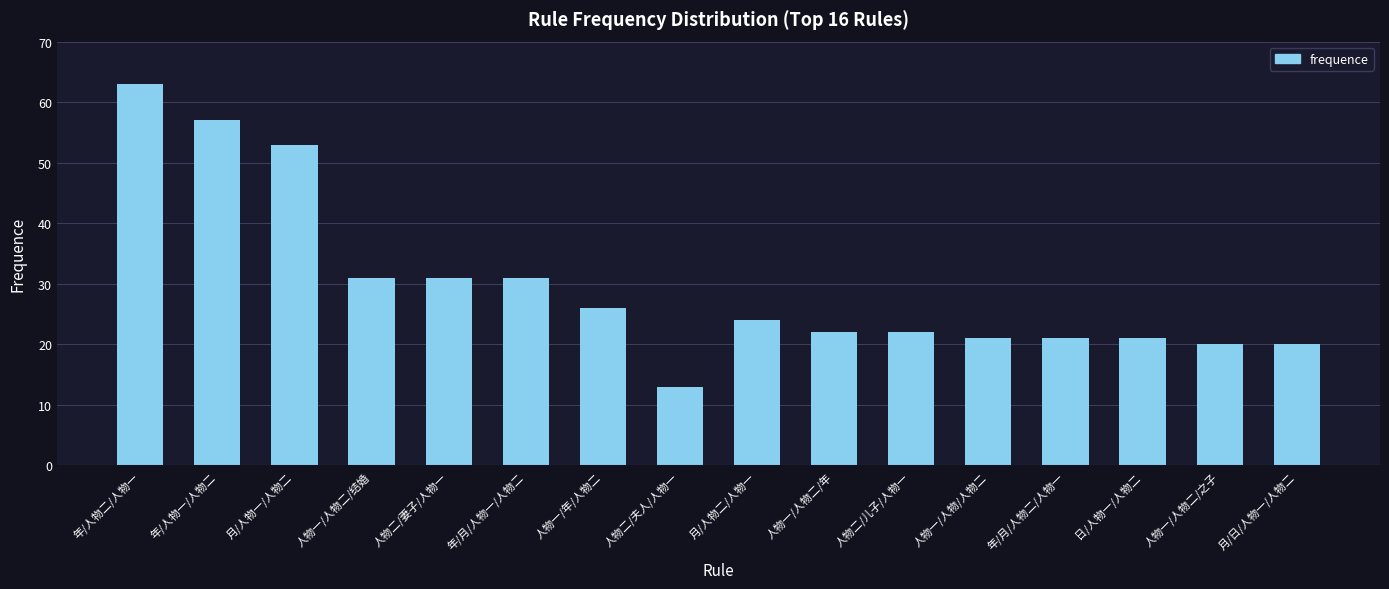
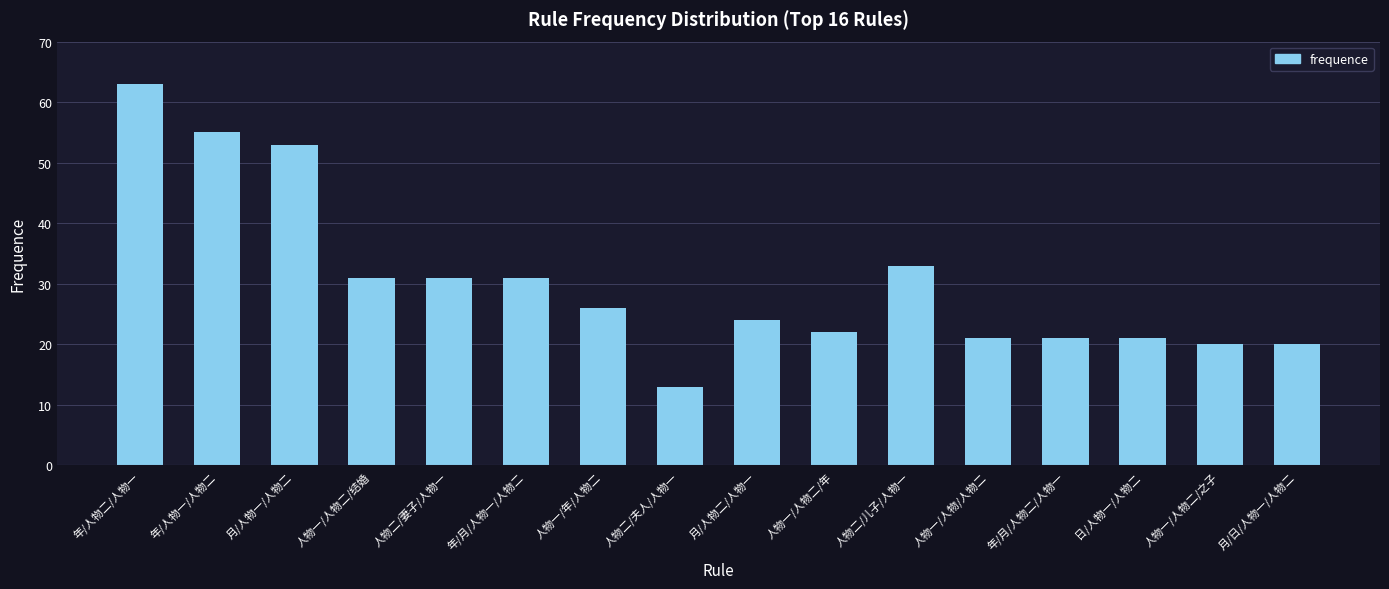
年/人物一/人物二: 57 -> 55
人物二/儿子/人物一: 22 -> 33
